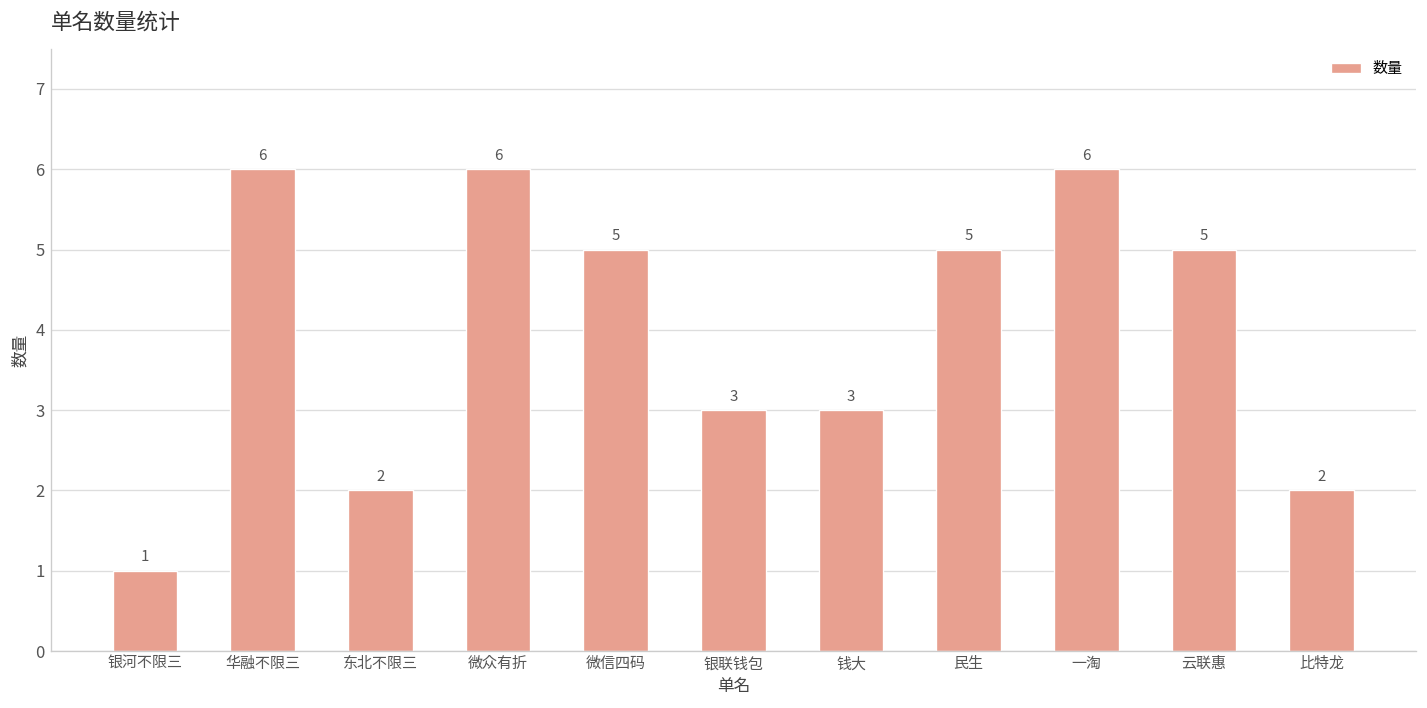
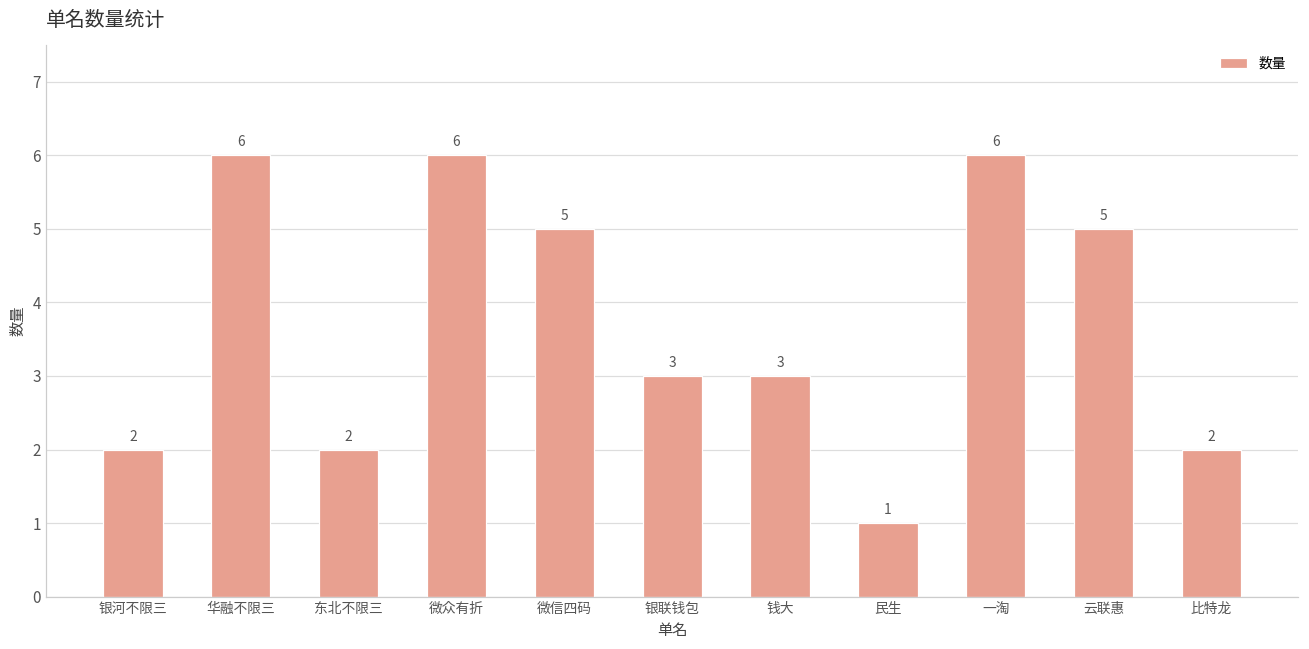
银河不限三: 1 -> 2
民生: 5 -> 1
